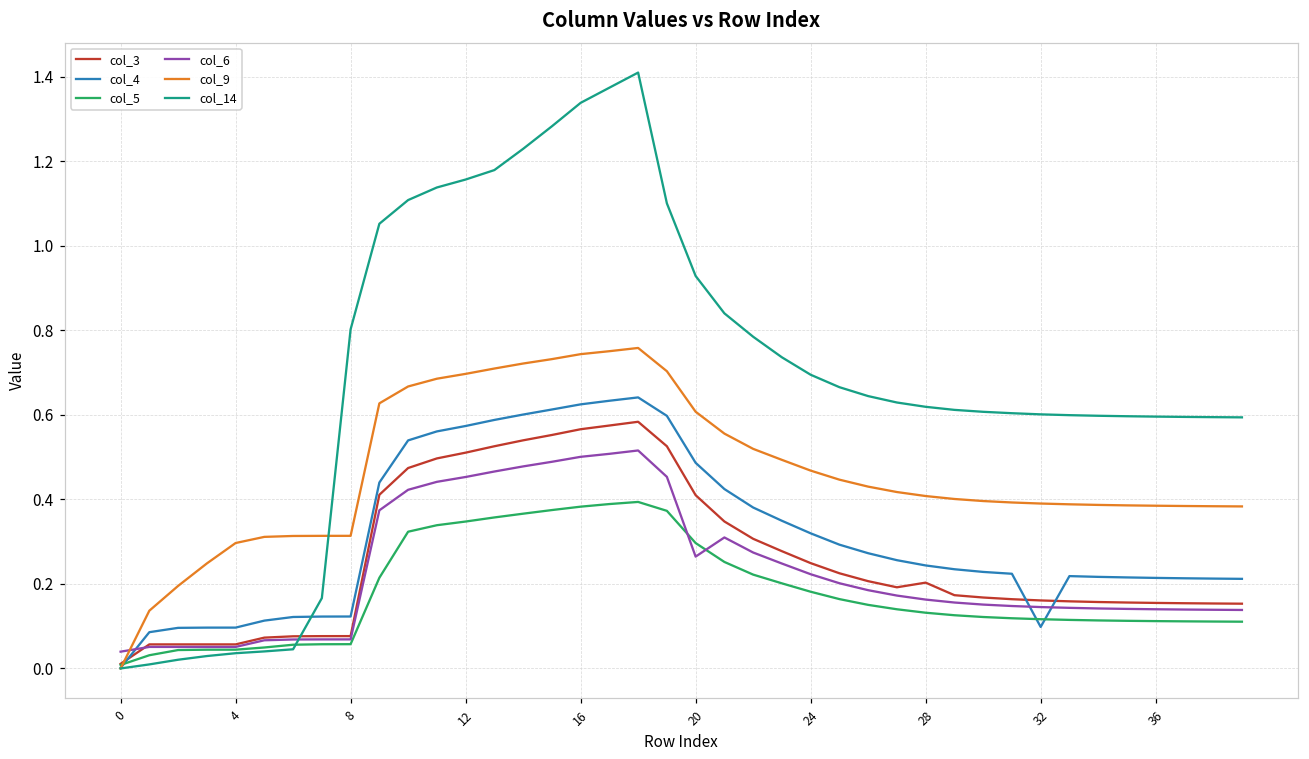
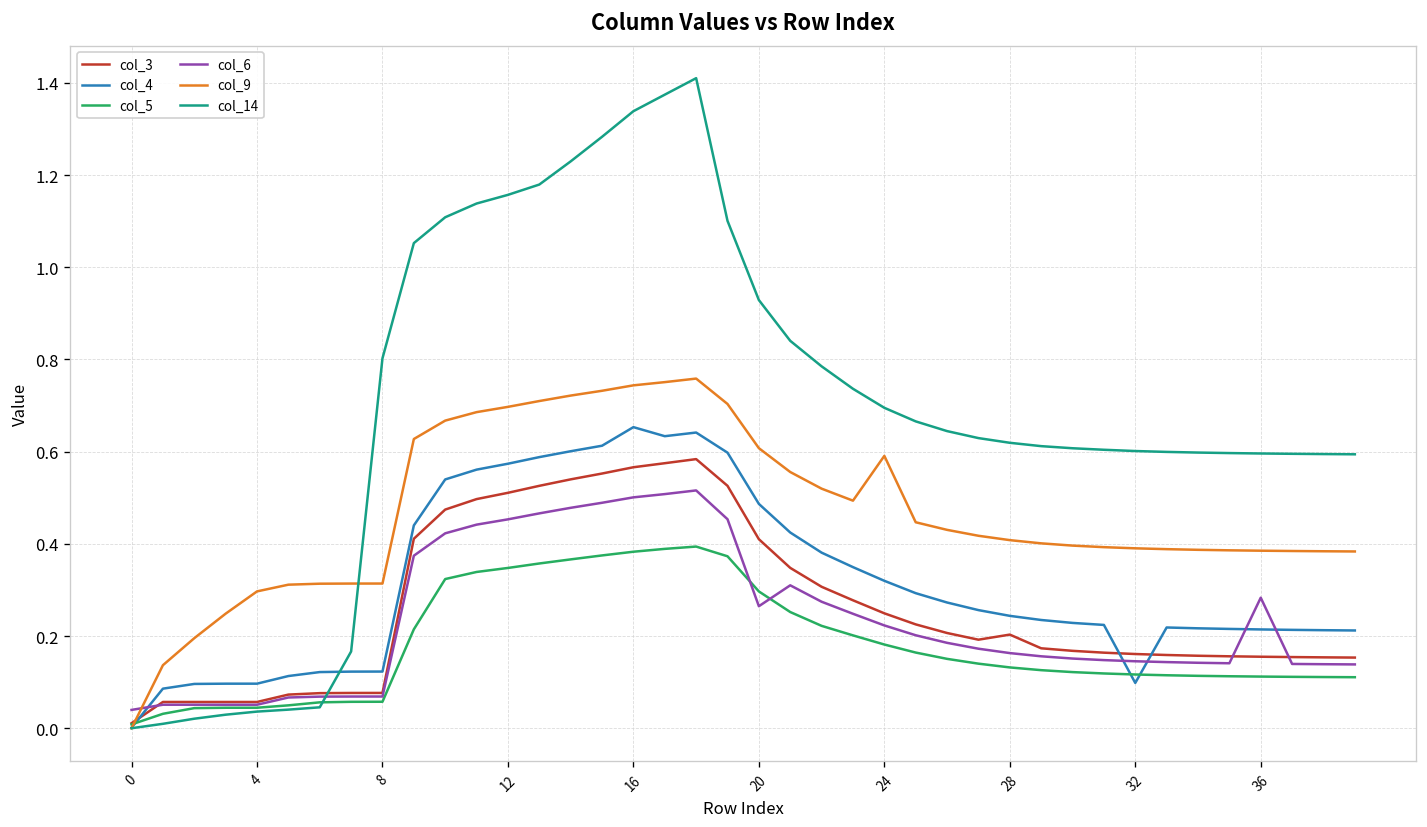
col_4, 16: 0.63 -> 0.65
col_9, 24: 0.47 -> 0.59
col_6, 36: 0.14 -> 0.28
